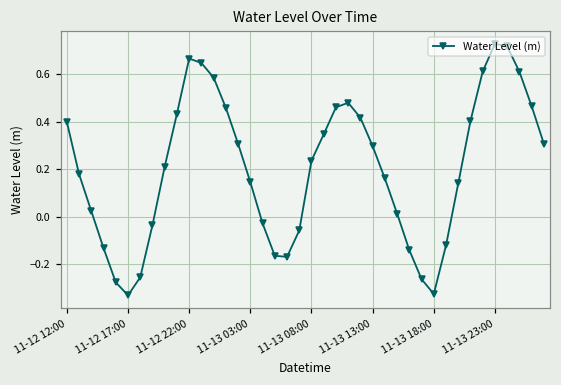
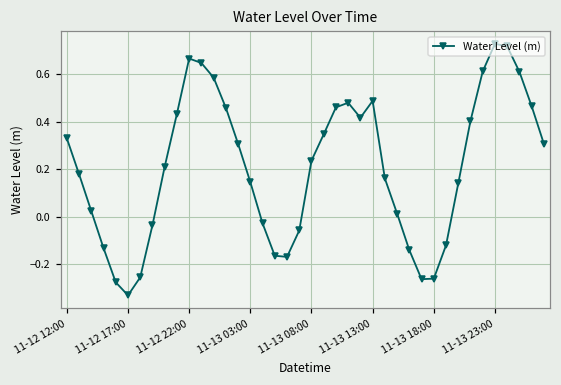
11-12 12:00: 0.40 -> 0.33
11-13 13:00: 0.30 -> 0.49
11-13 18:00: -0.33 -> -0.26
